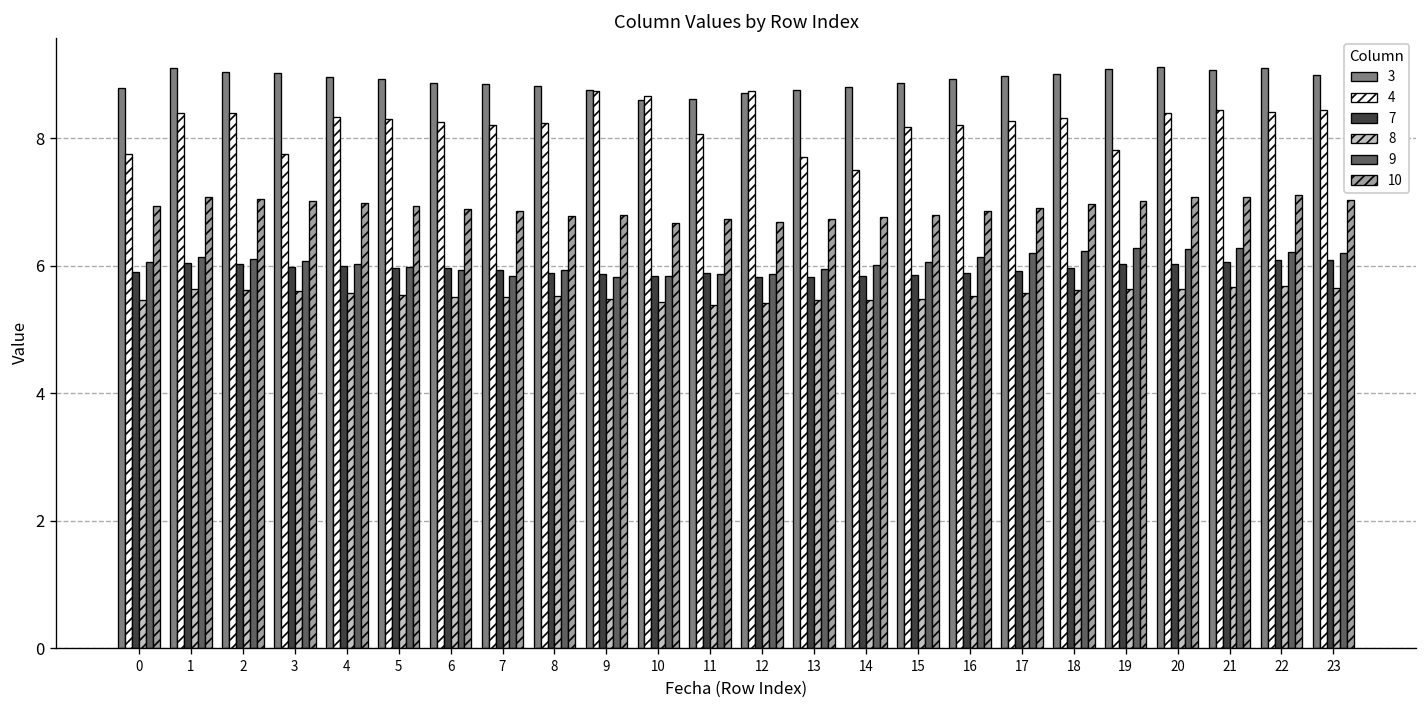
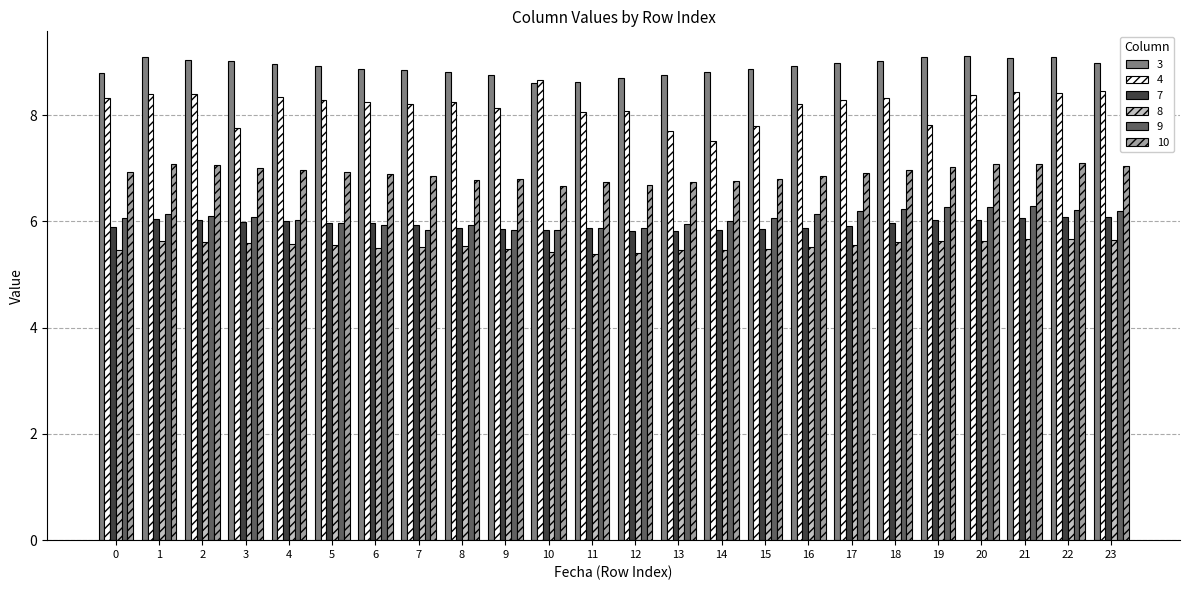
4, 0: 7.8 -> 8.3
4, 9: 8.7 -> 8.1
4, 12: 8.7 -> 8.1
4, 15: 8.2 -> 7.8
